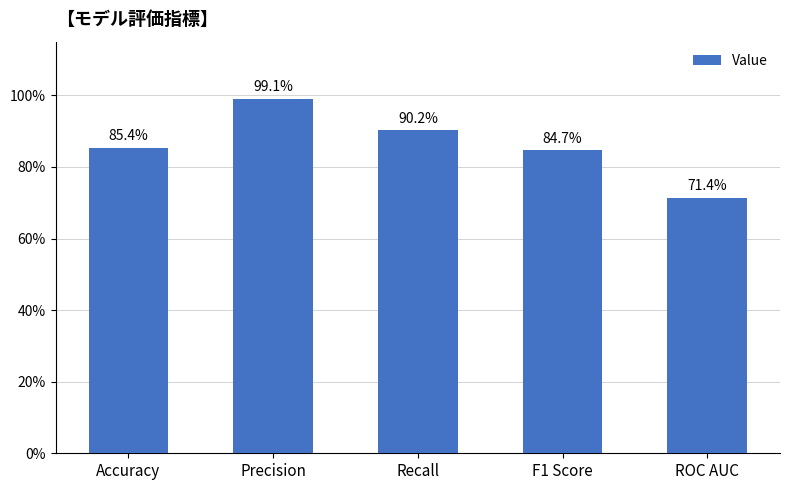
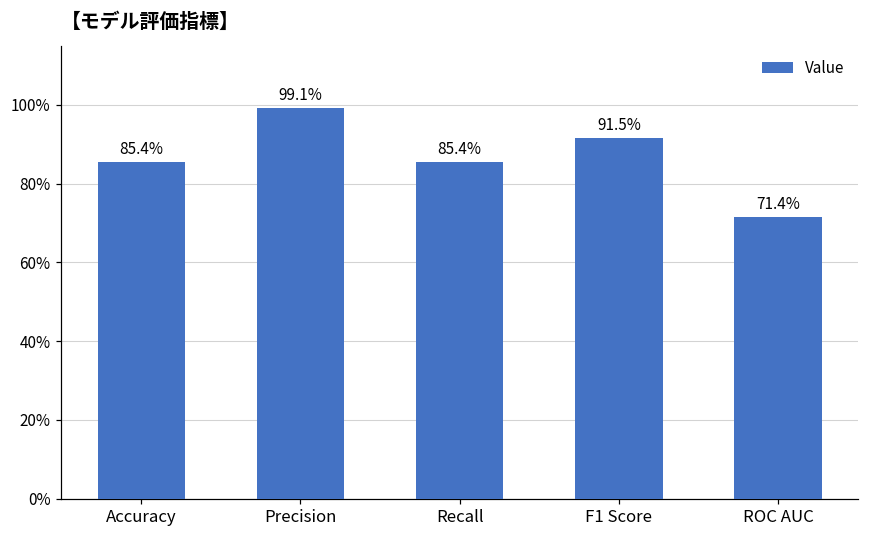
Recall: 90.2% -> 85.4%
F1 Score: 84.7% -> 91.5%
